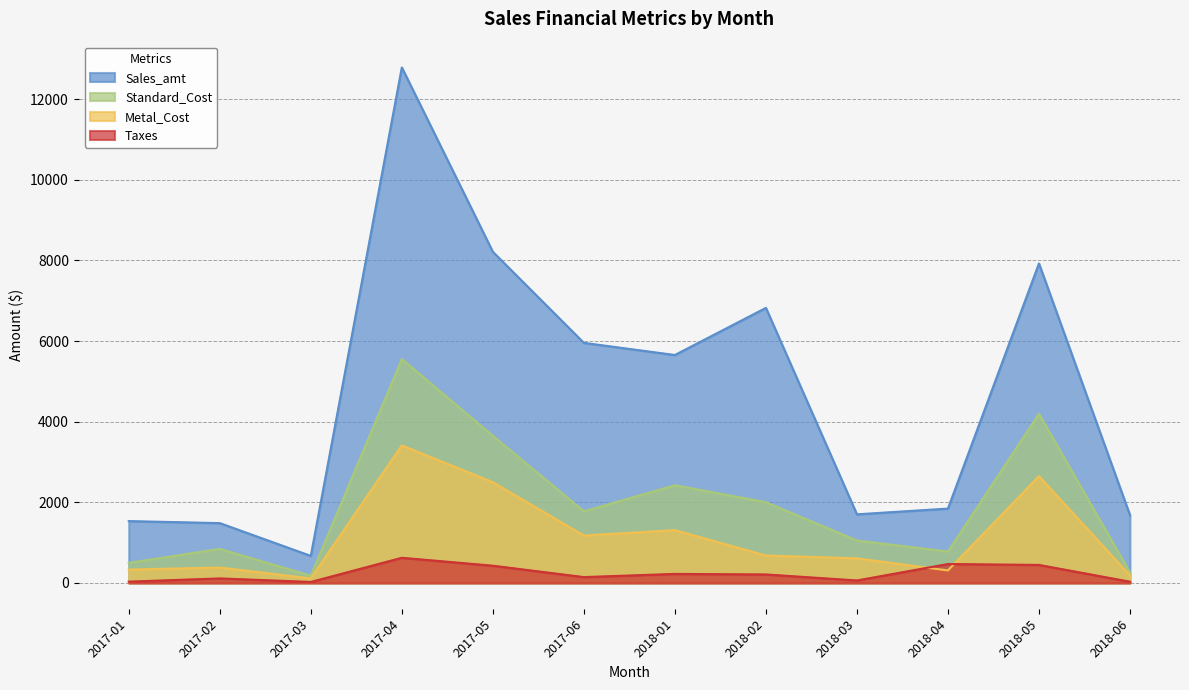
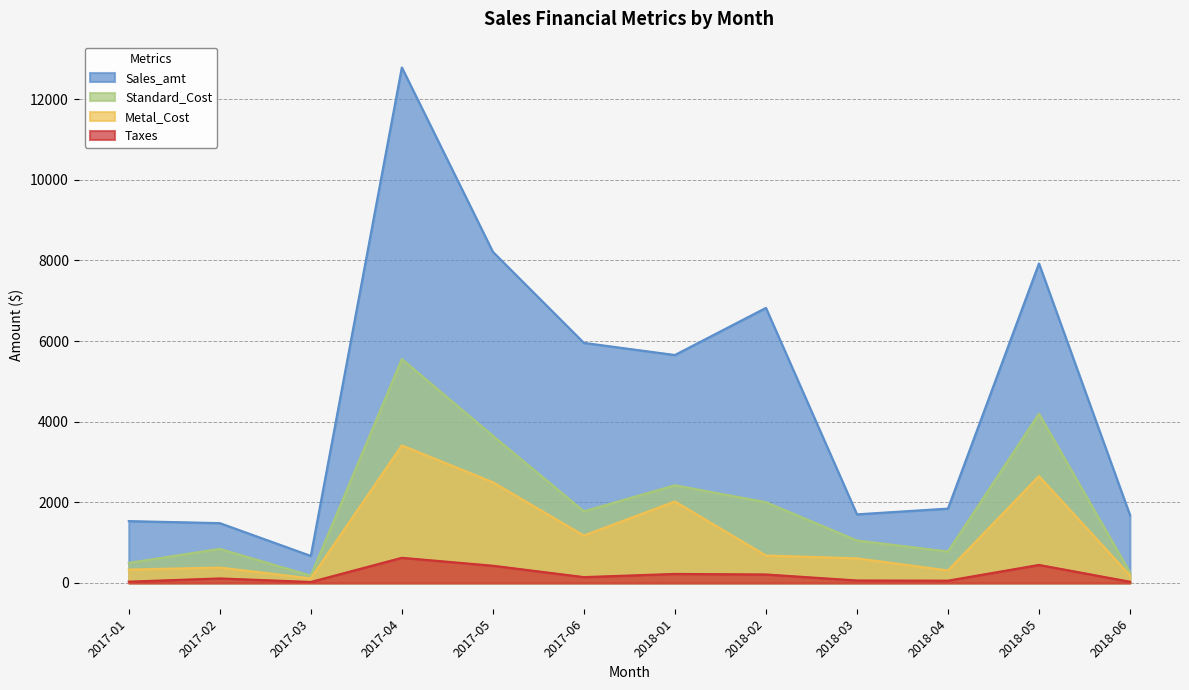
Metal_Cost, 2018-01: 1300 -> 2000
Taxes, 2018-04: 500 -> 100
